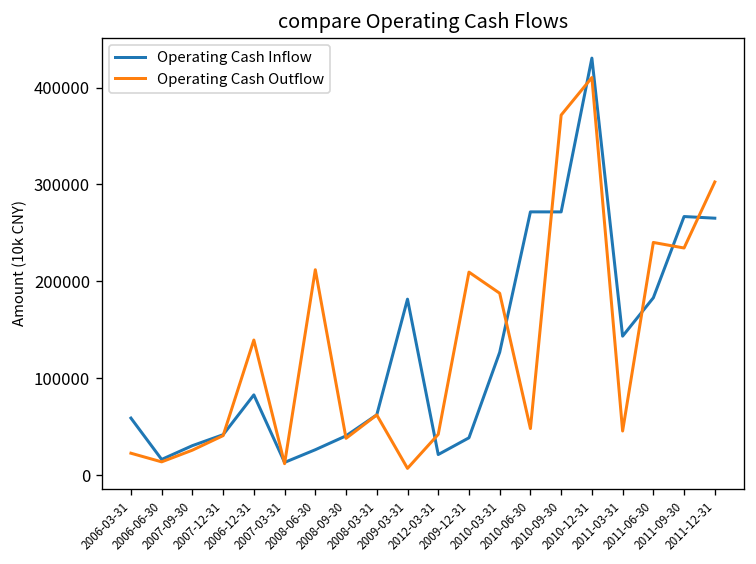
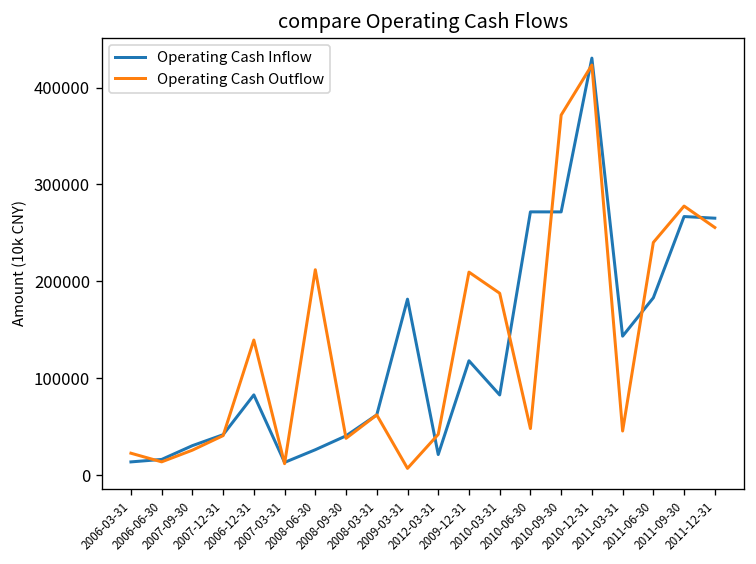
Operating Cash Inflow, 2006-03-31: 60000 -> 10000
Operating Cash Inflow, 2009-12-31: 40000 -> 120000
Operating Cash Inflow, 2010-03-31: 130000 -> 80000
Operating Cash Outflow, 2010-12-31: 410000 -> 420000
Operating Cash Outflow, 2011-09-30: 230000 -> 280000
Operating Cash Outflow, 2011-12-31: 300000 -> 260000
